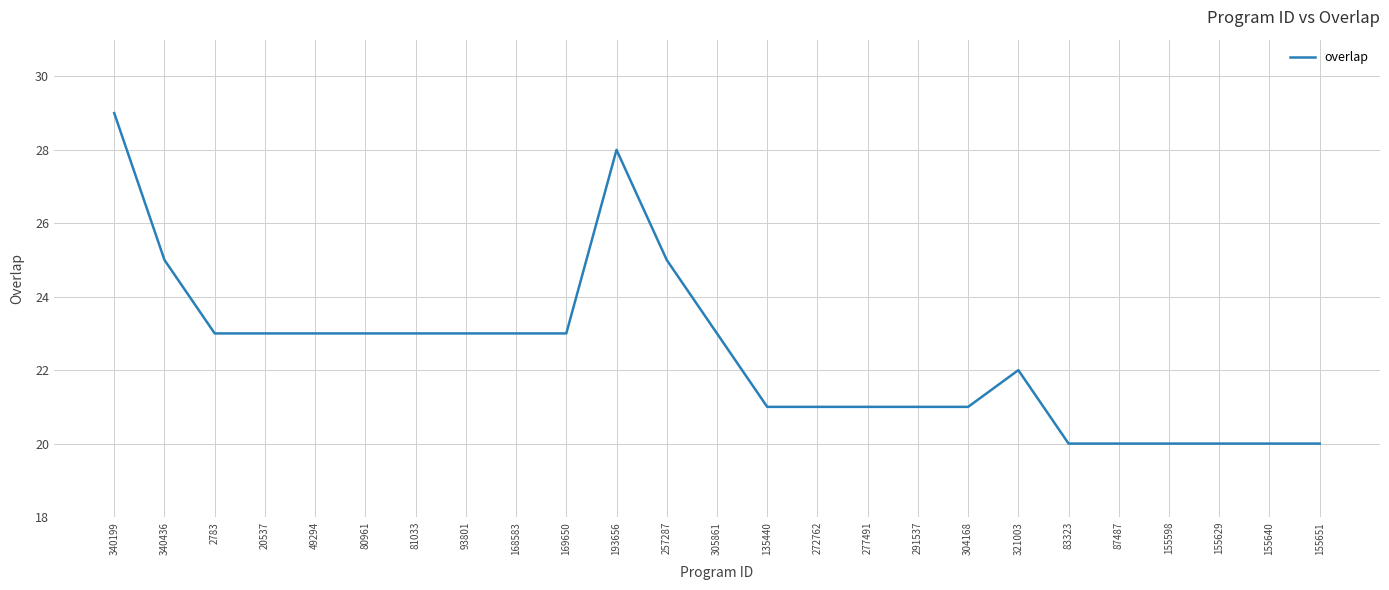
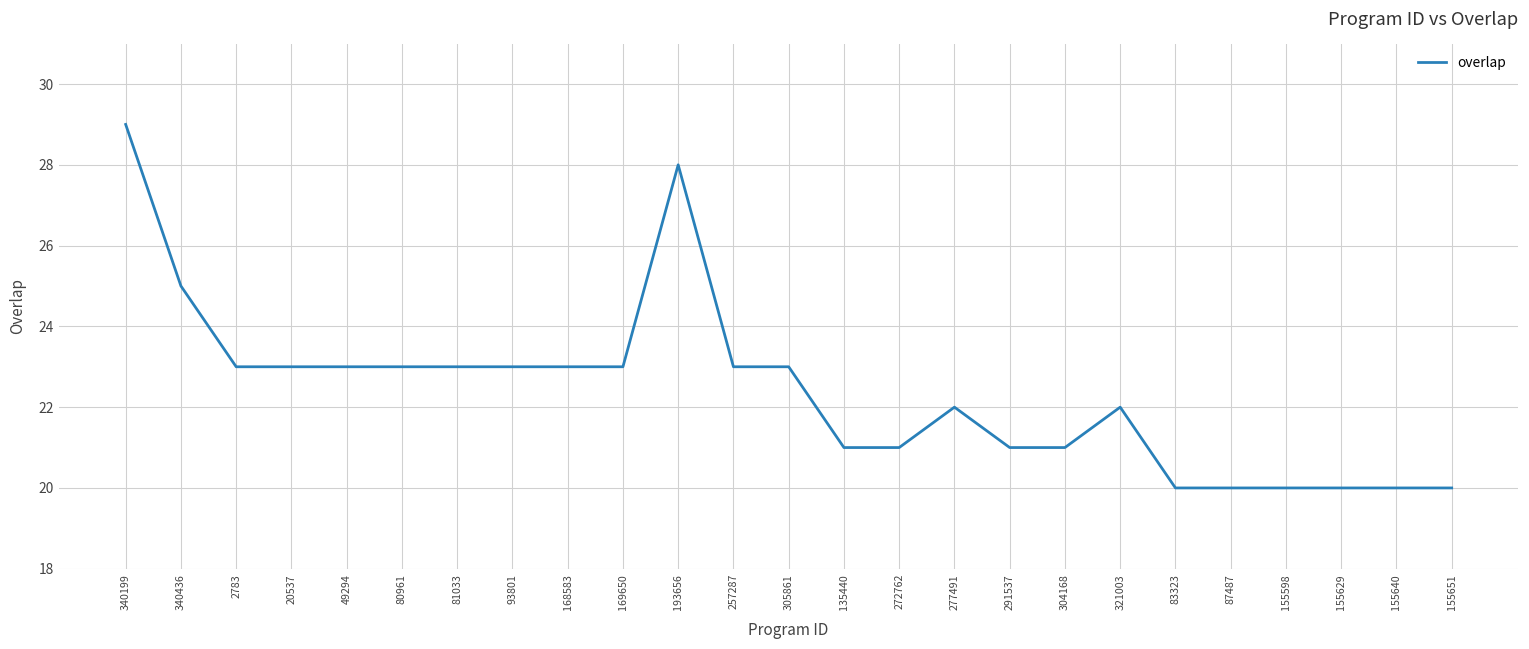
257287: 25 -> 23
277491: 21 -> 22
